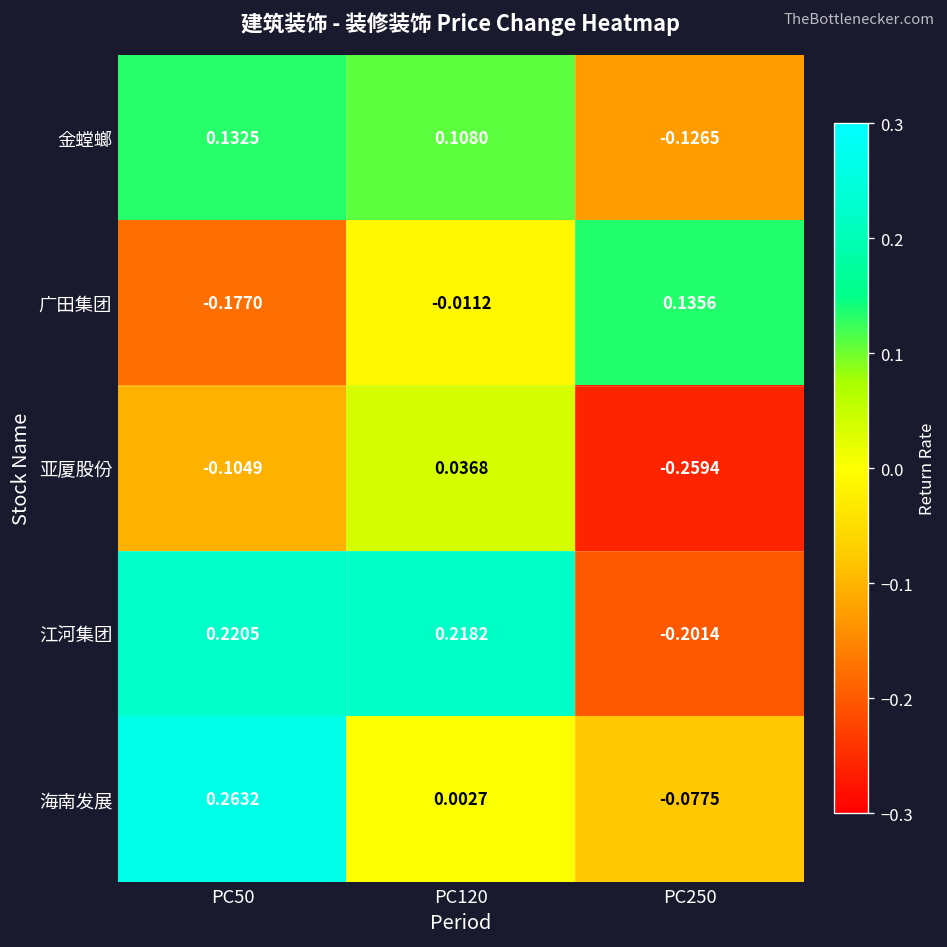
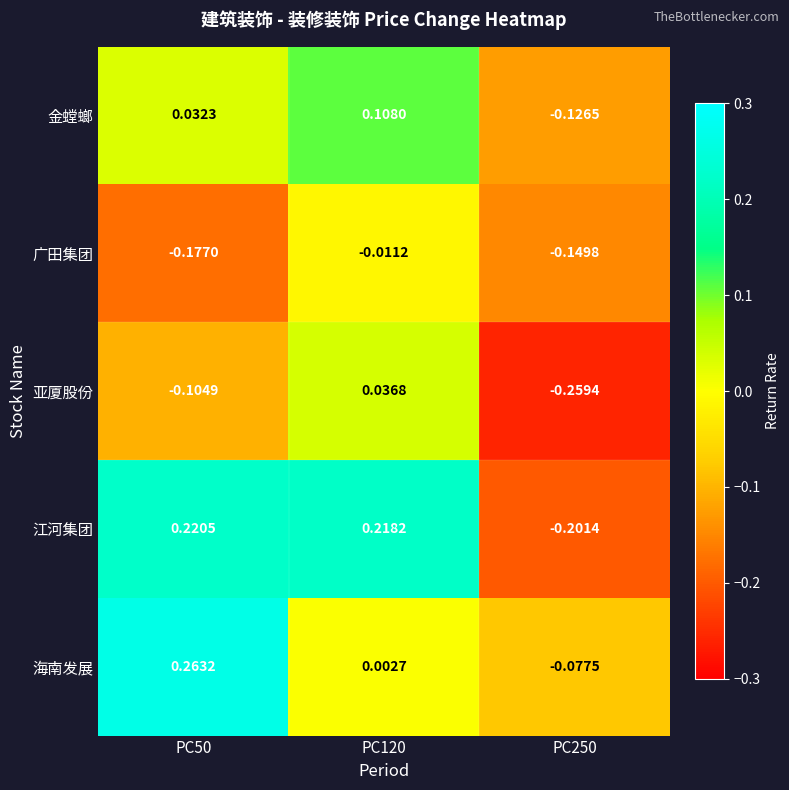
金螳螂, PC50: 0.1325 -> 0.0323
广田集团, PC250: 0.1356 -> -0.1498
